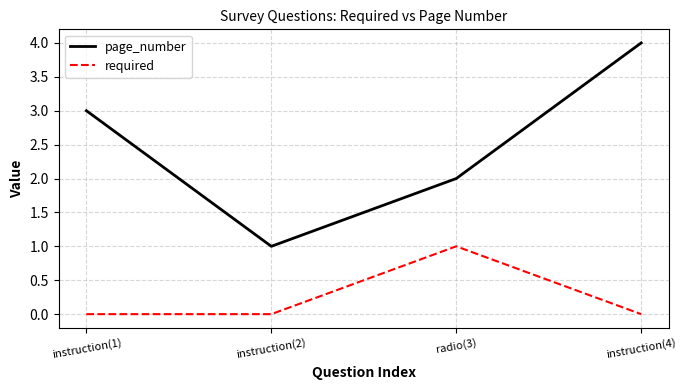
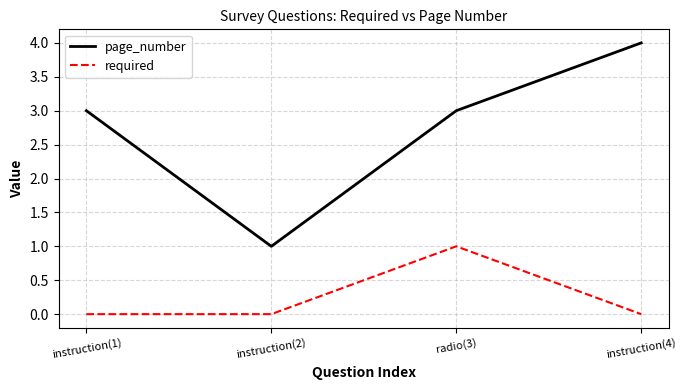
page_number, radio(3): 2 -> 3
